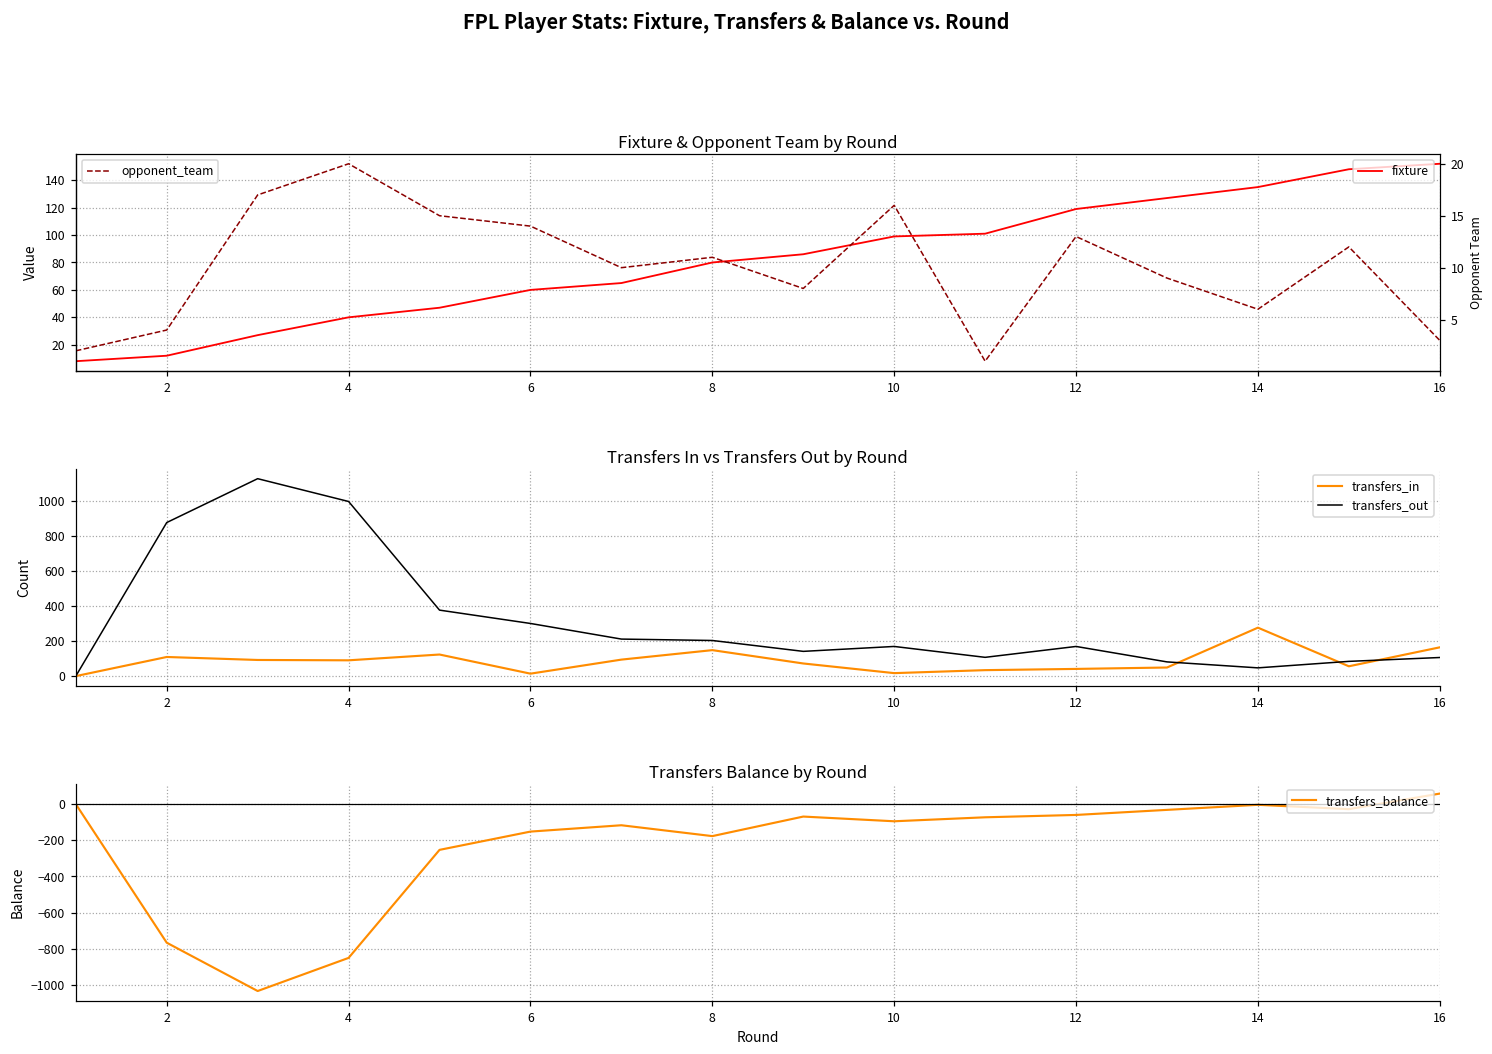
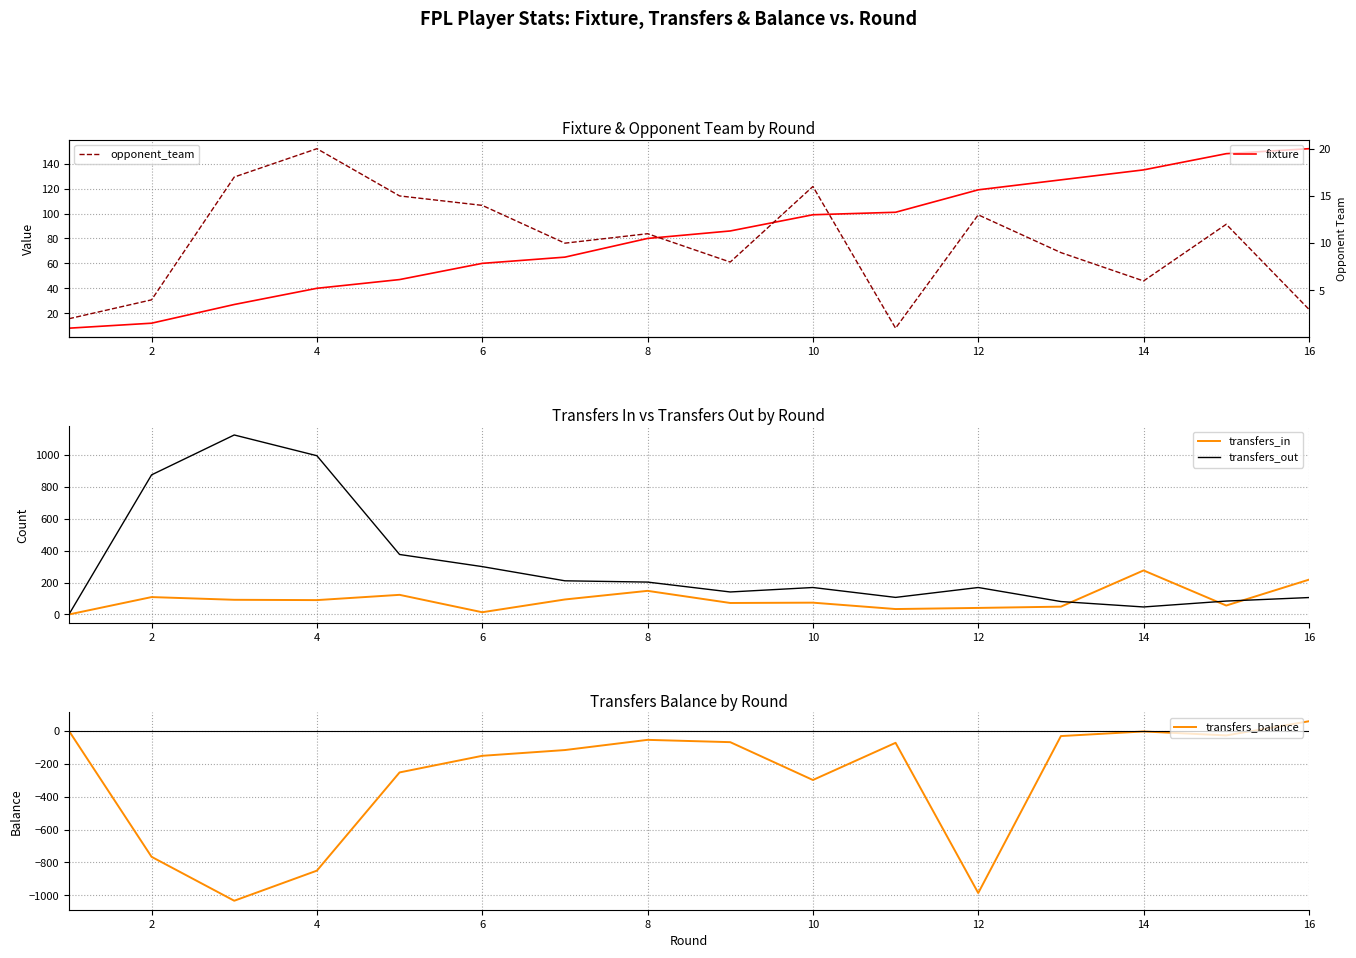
Transfers In vs Transfers Out by Round, transfers_in, 10: 20 -> 70
Transfers In vs Transfers Out by Round, transfers_in, 16: 160 -> 220
Transfers Balance by Round, 8: -180 -> -60
Transfers Balance by Round, 10: -100 -> -300
Transfers Balance by Round, 12: -60 -> -990
